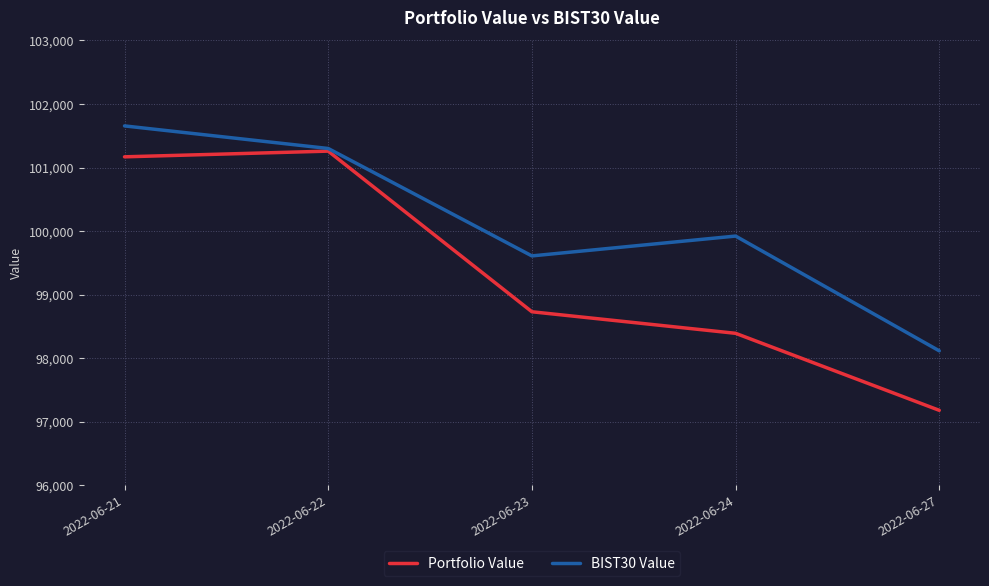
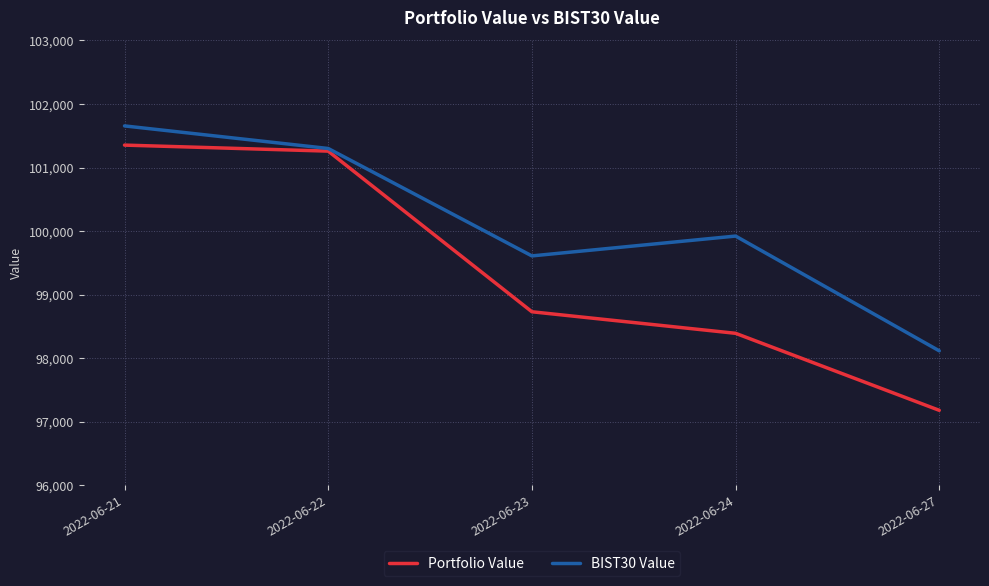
Portfolio Value, 2022-06-21: 101,200 -> 101,400
